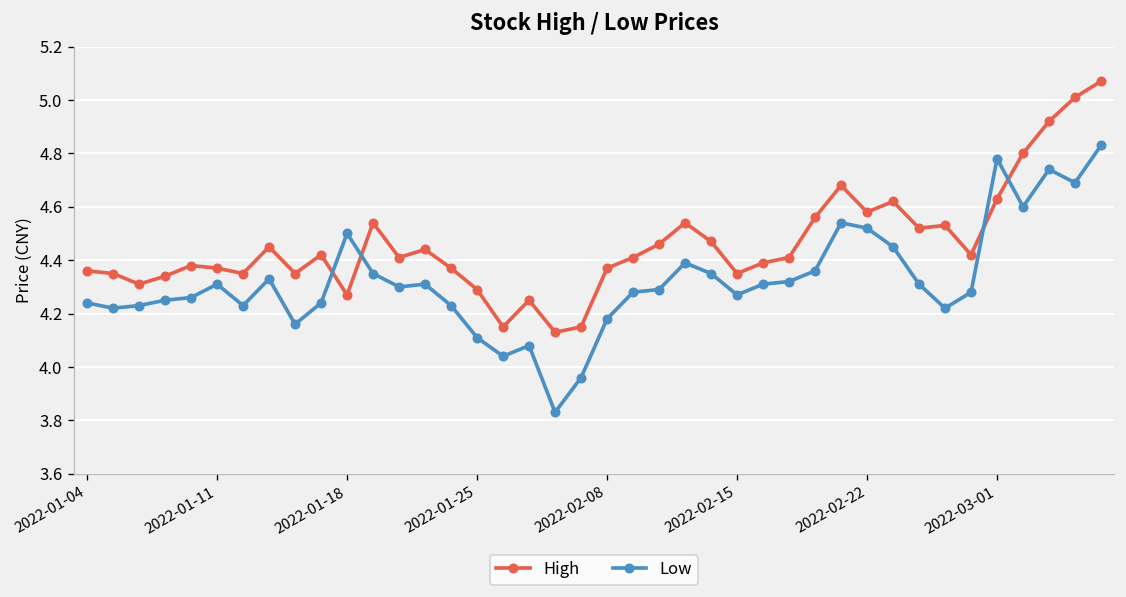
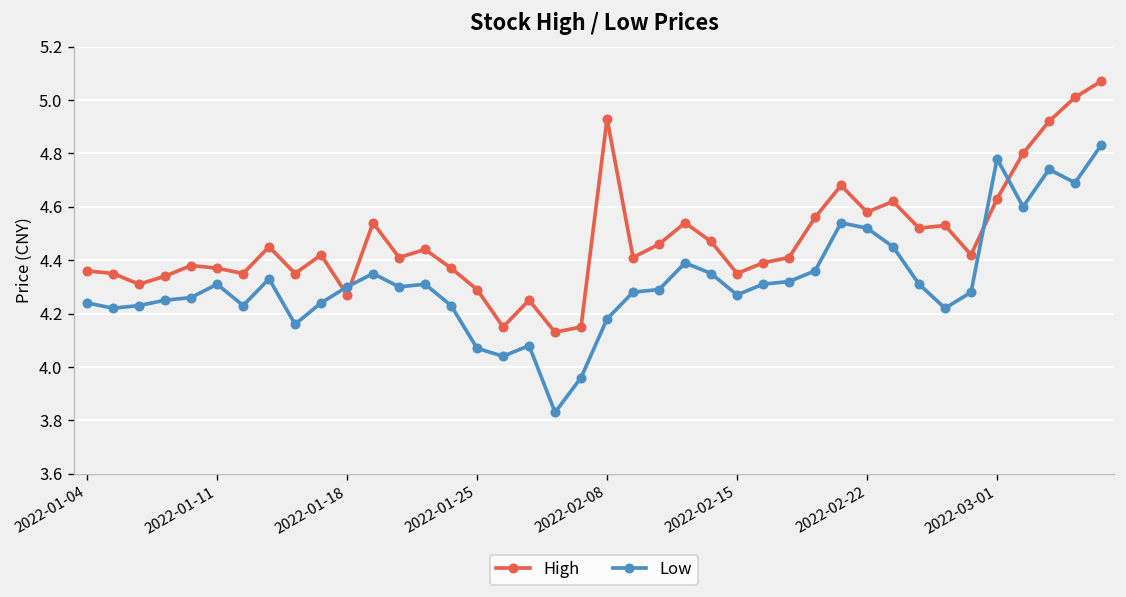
Low, 2022-01-18: 4.5 -> 4.3
Low, 2022-01-25: 4.11 -> 4.07
High, 2022-02-08: 4.37 -> 4.93
